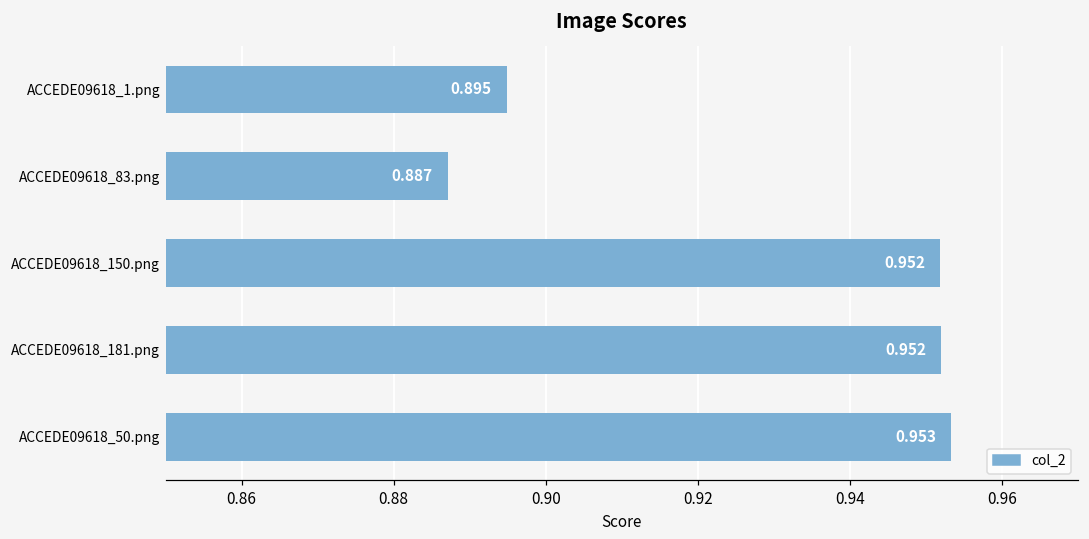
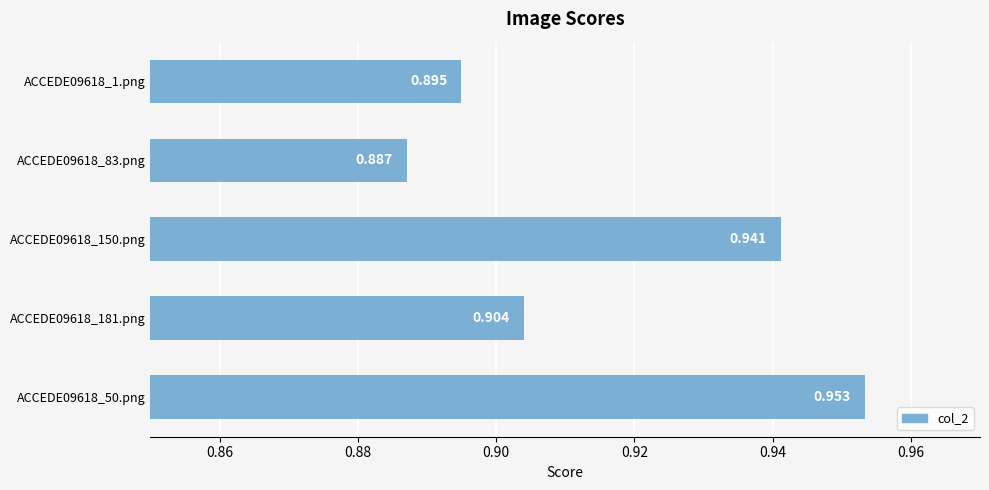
ACCEDE09618_150.png: 0.952 -> 0.941
ACCEDE09618_181.png: 0.952 -> 0.904
